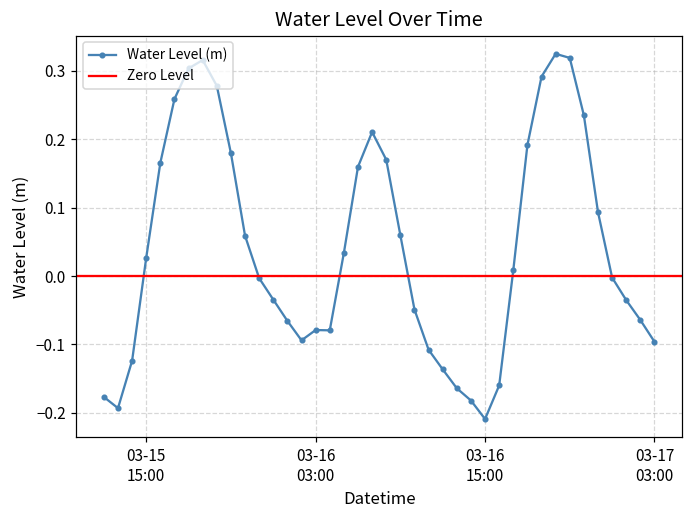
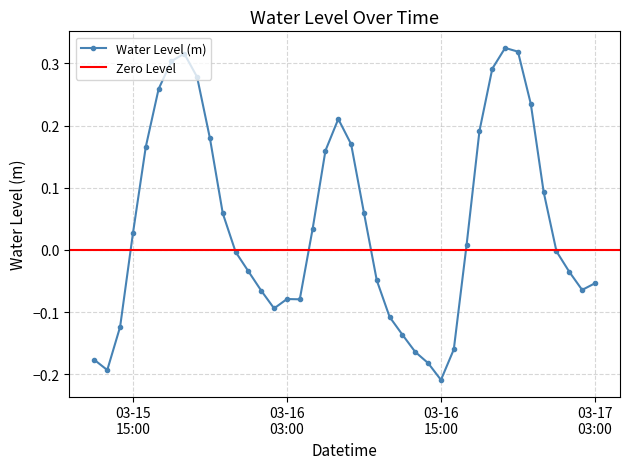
03-17 03:00: -0.10 -> -0.05
